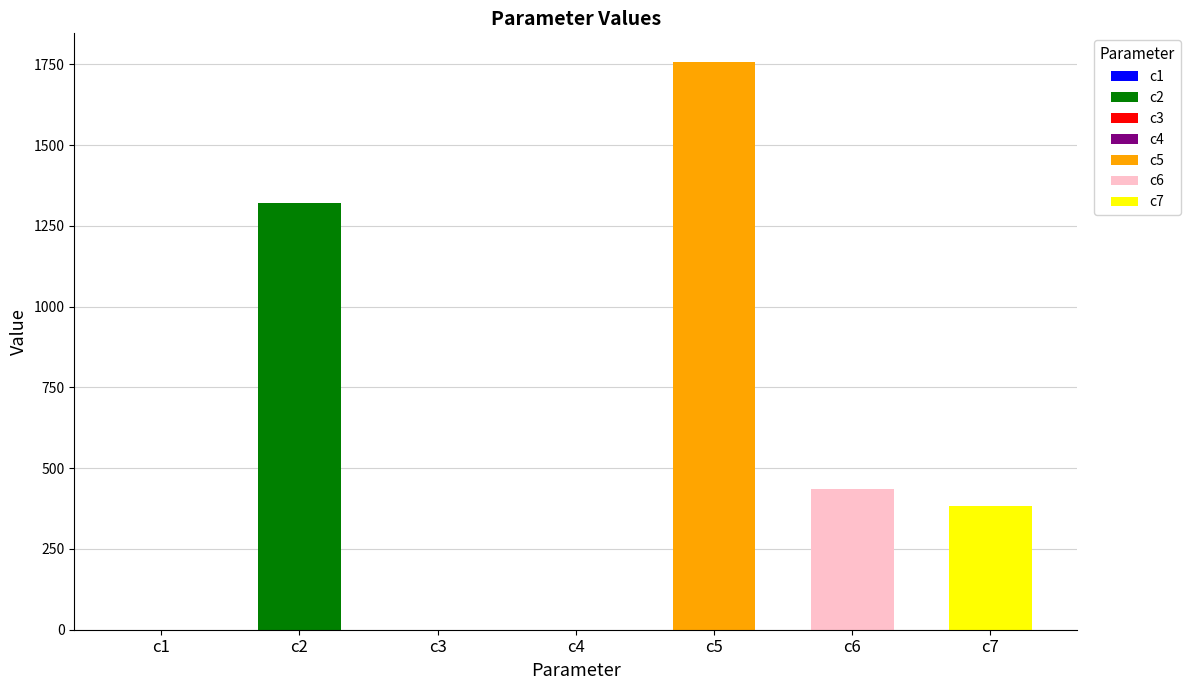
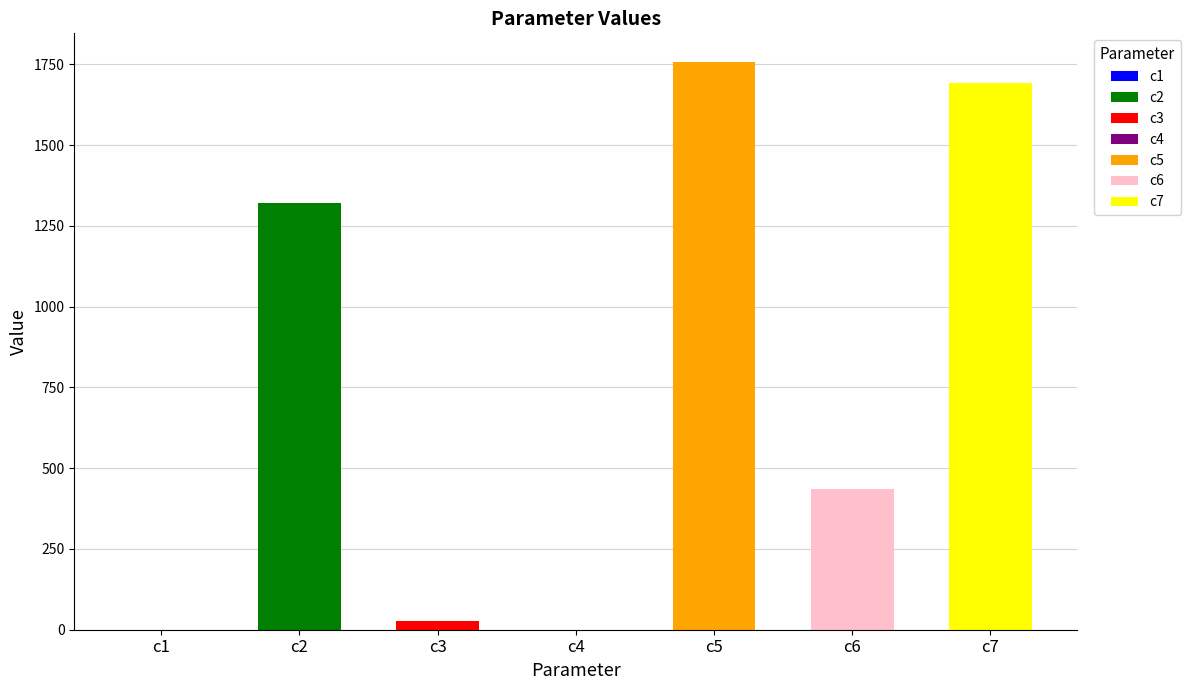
c3: 0 -> 30
c7: 380 -> 1690
